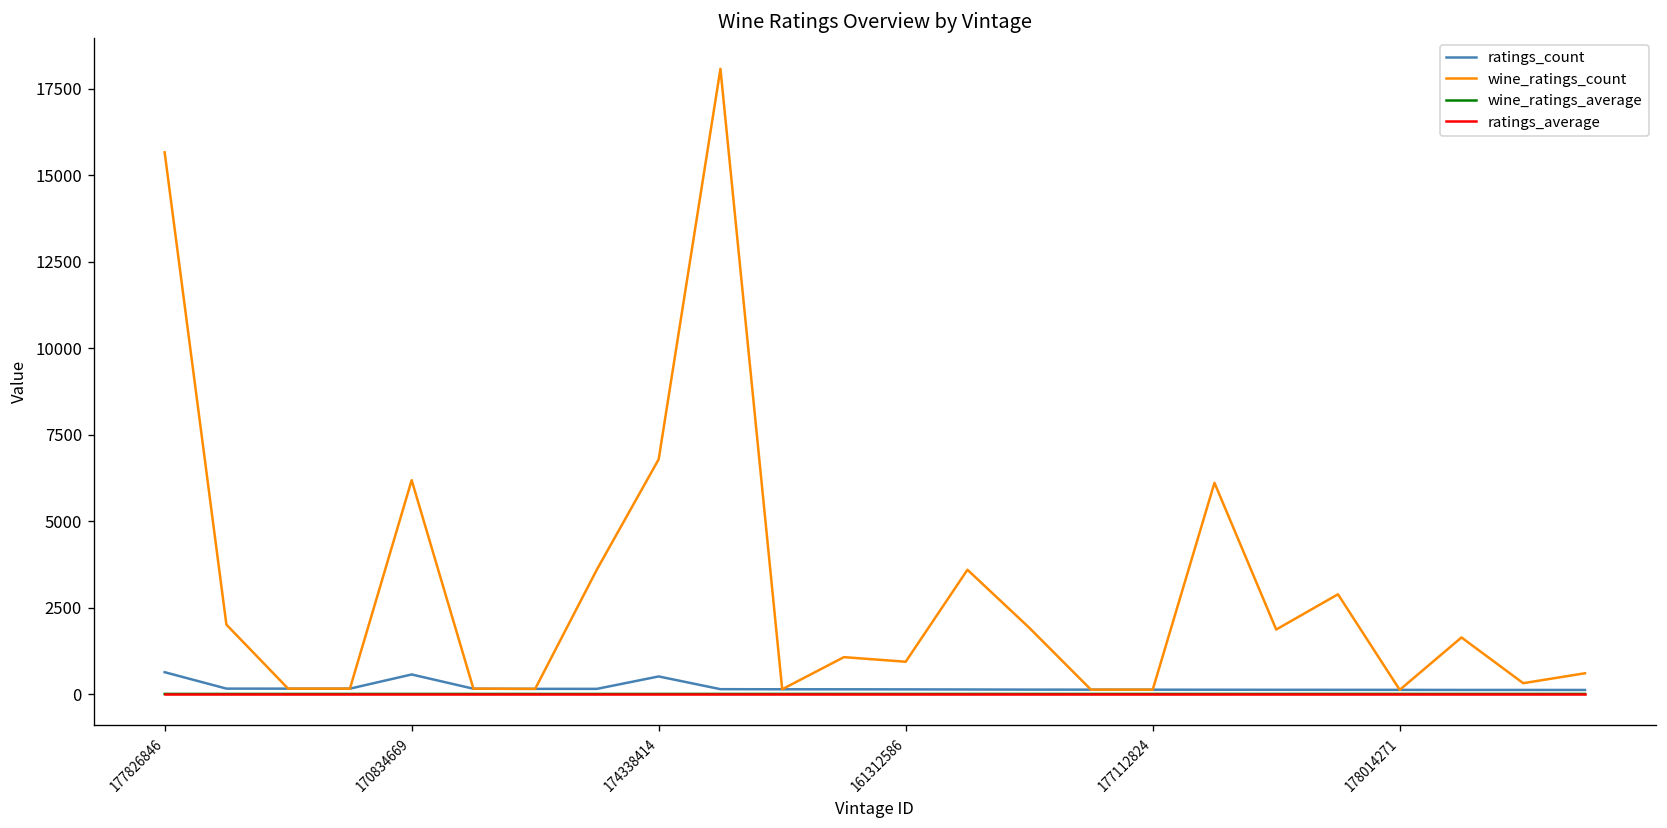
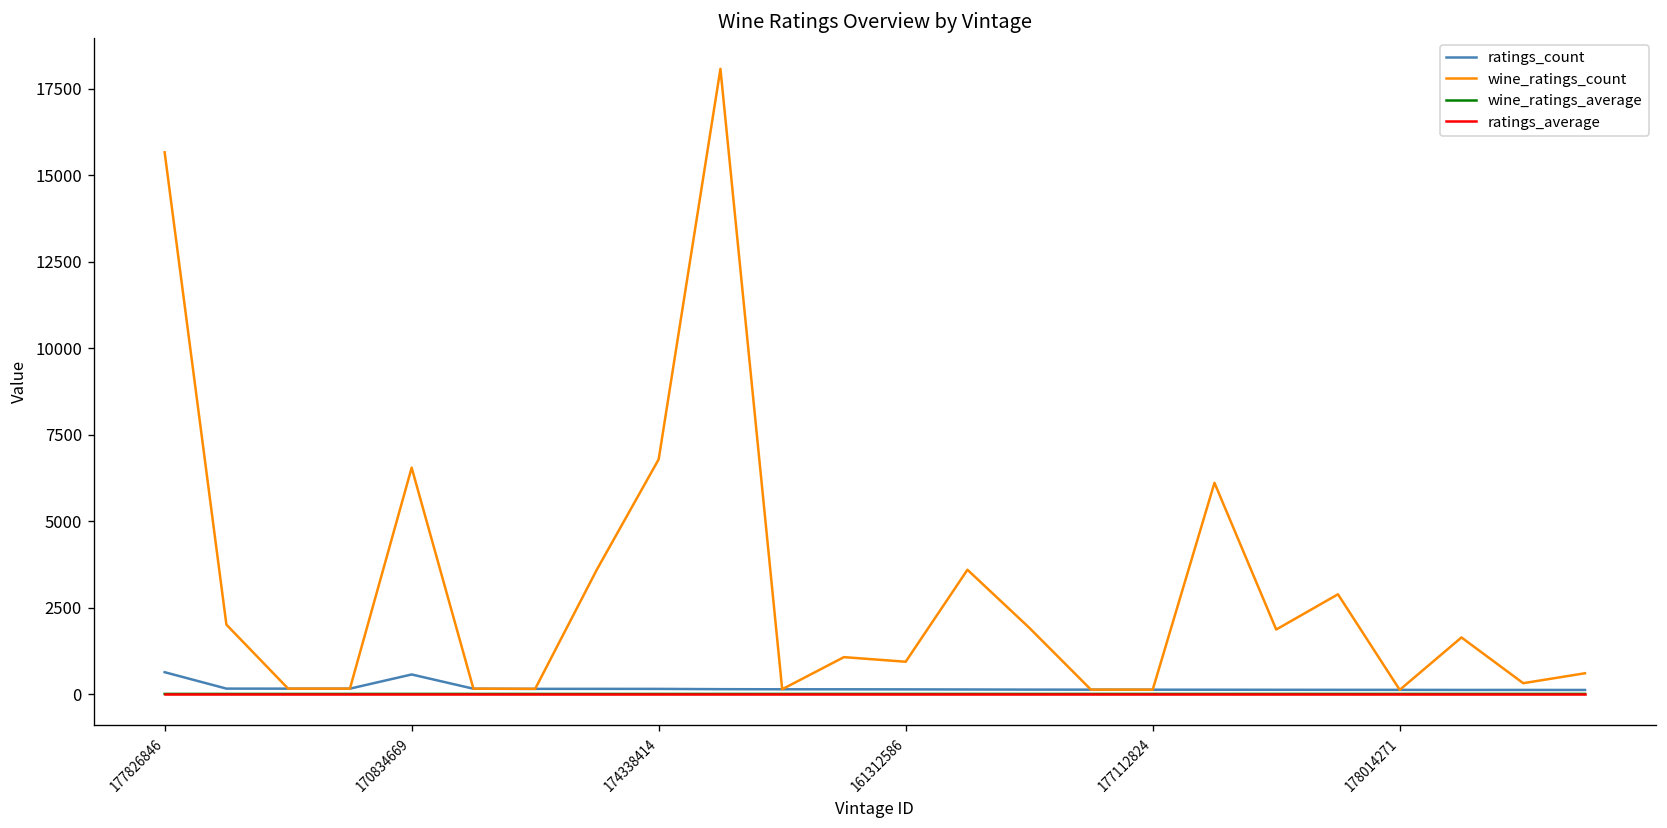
wine_ratings_count, 170834669: 6200 -> 6500
ratings_count, 174338414: 500 -> 100
